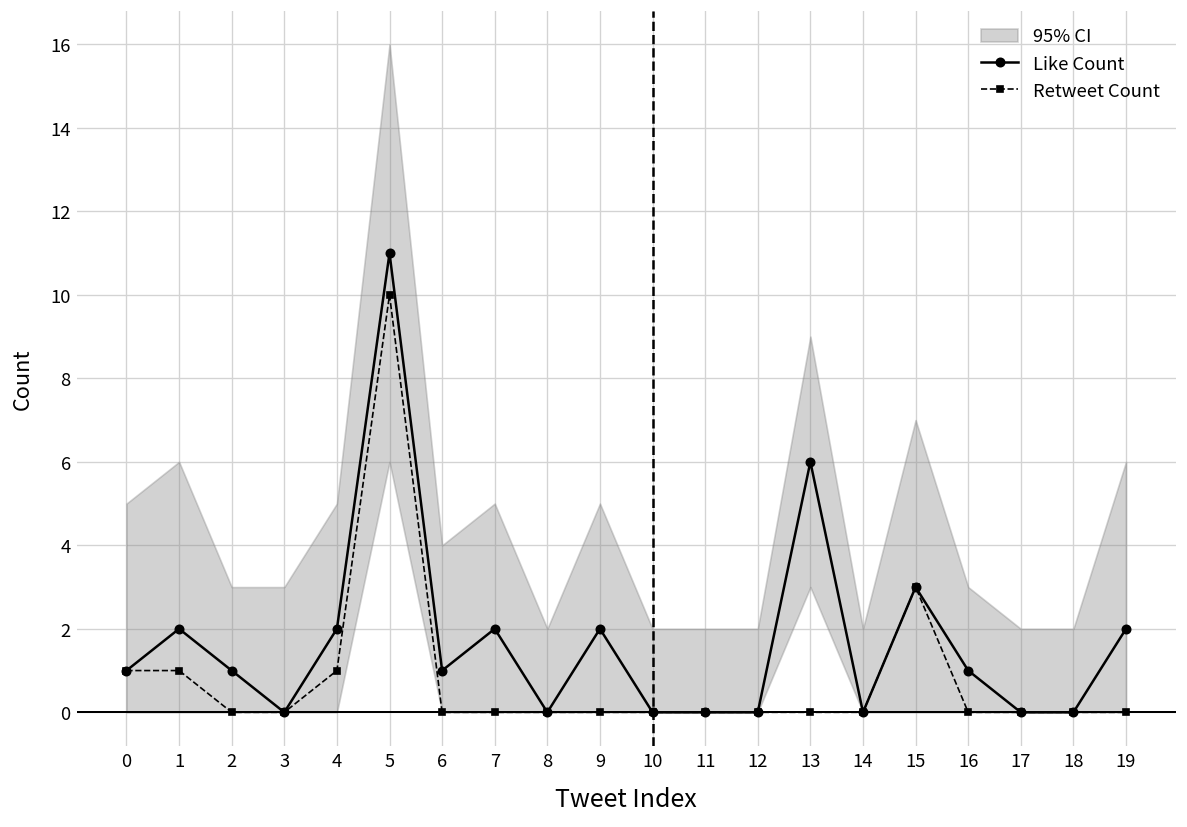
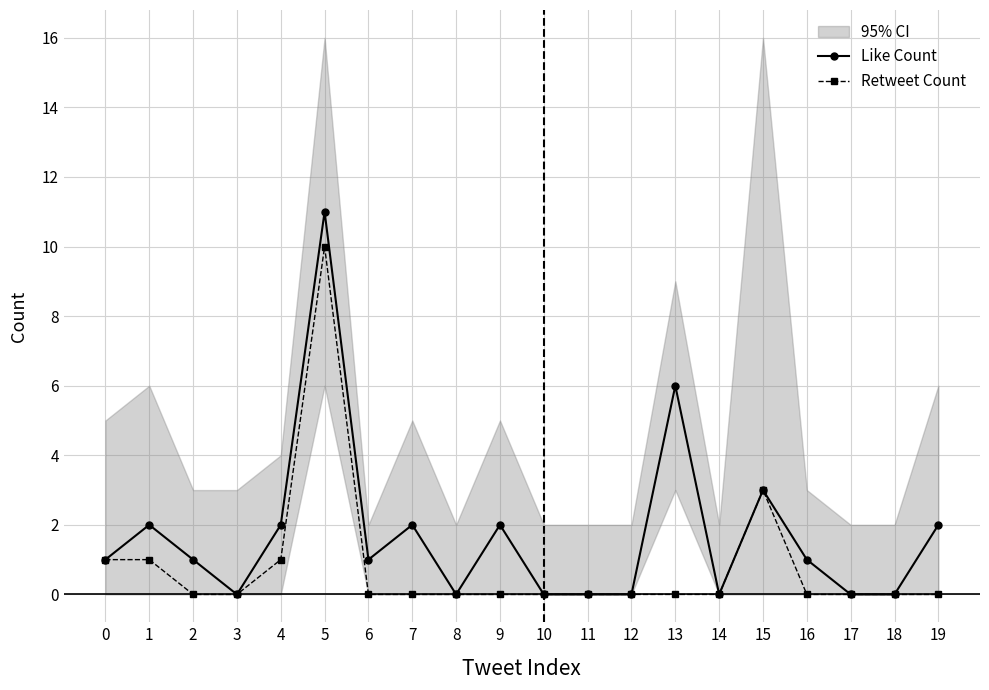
95% CI, 4: 5 -> 4
95% CI, 6: 4 -> 2
95% CI, 15: 7 -> 16
